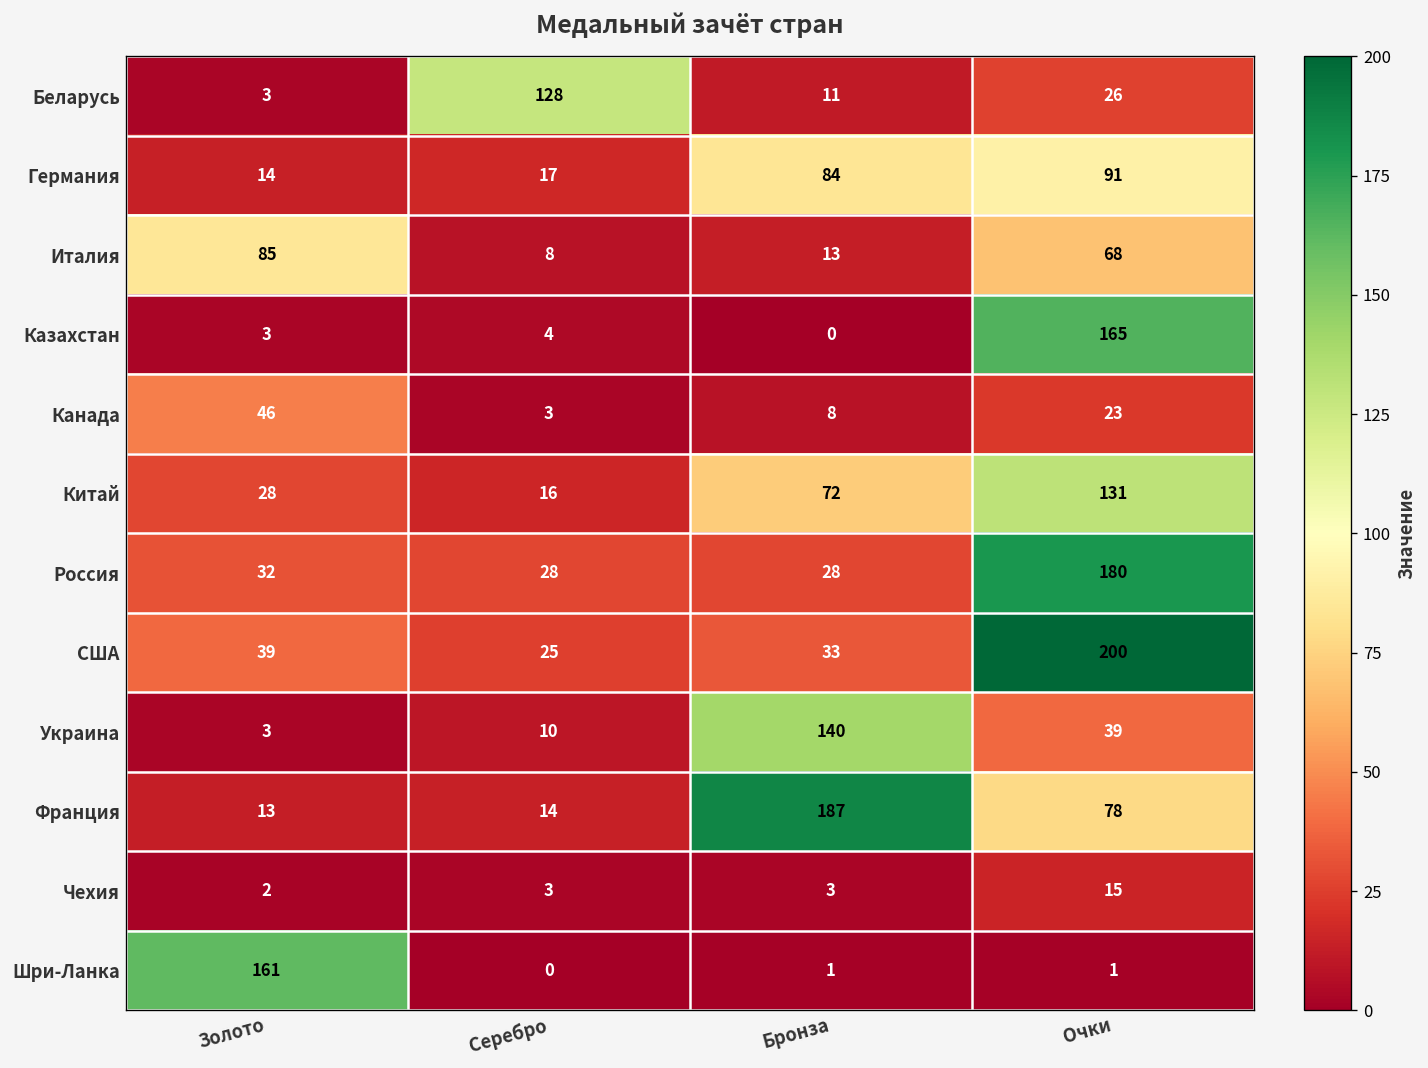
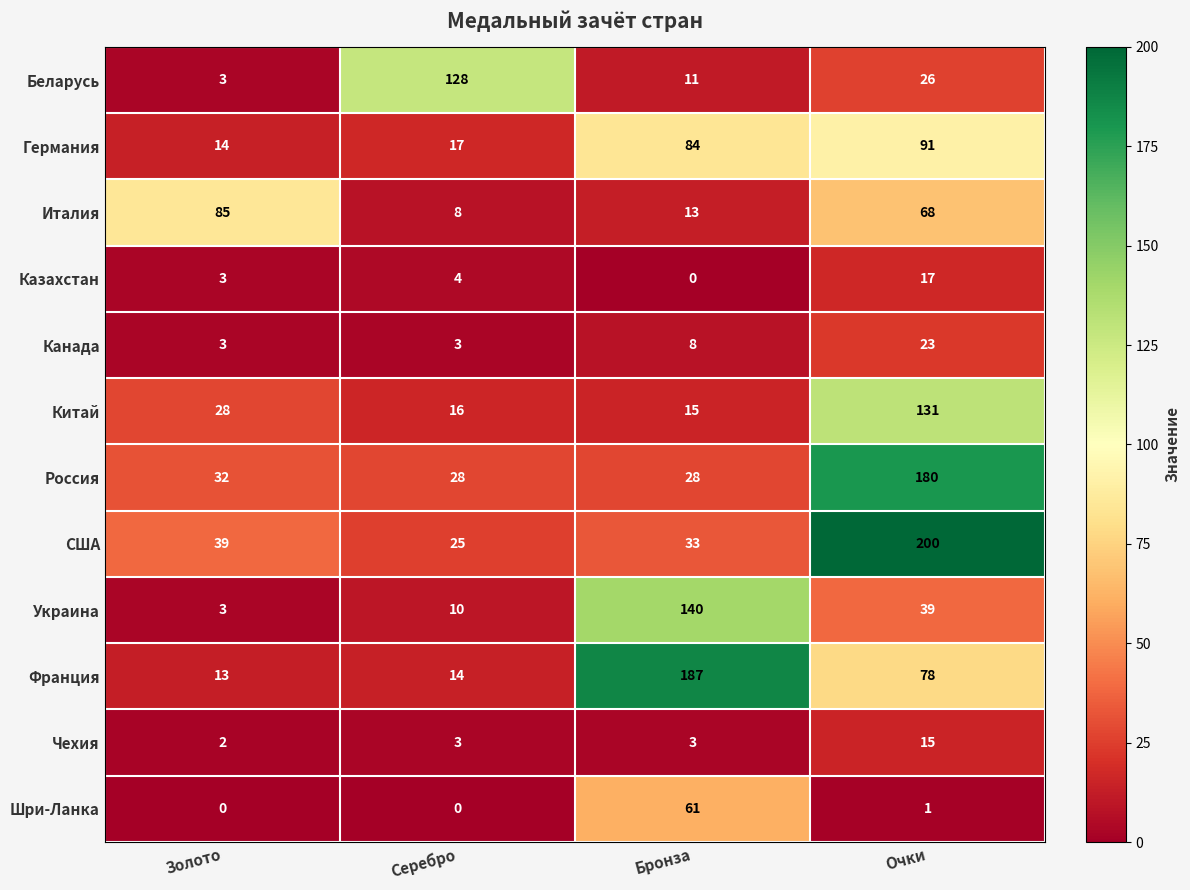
Казахстан, Очки: 165 -> 17
Канада, Золото: 46 -> 3
Китай, Бронза: 72 -> 15
Шри-Ланка, Золото: 161 -> 0
Шри-Ланка, Бронза: 1 -> 61
